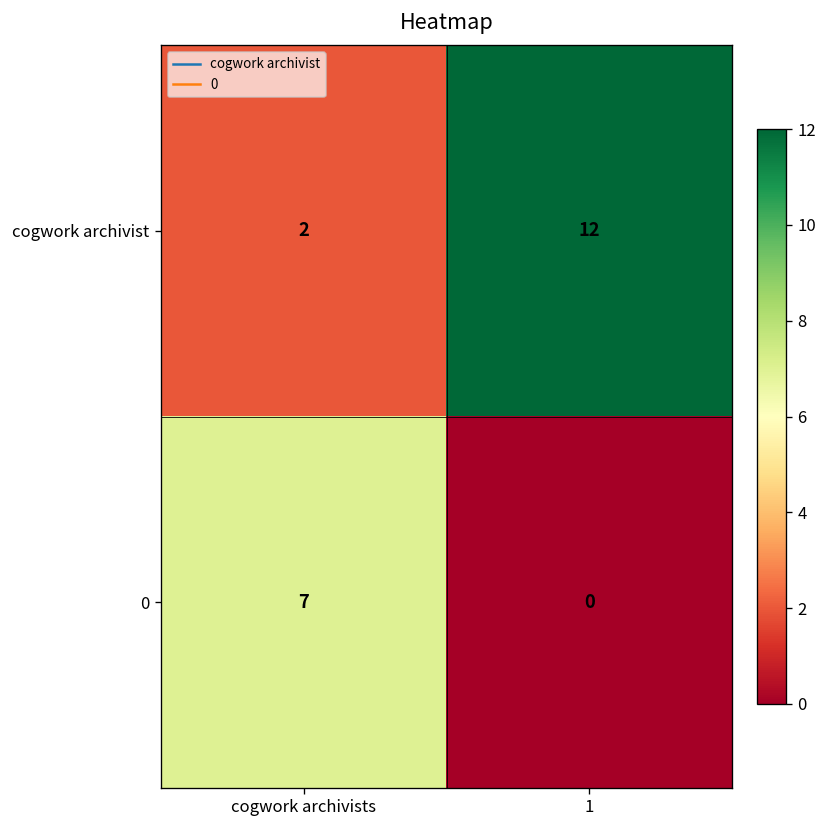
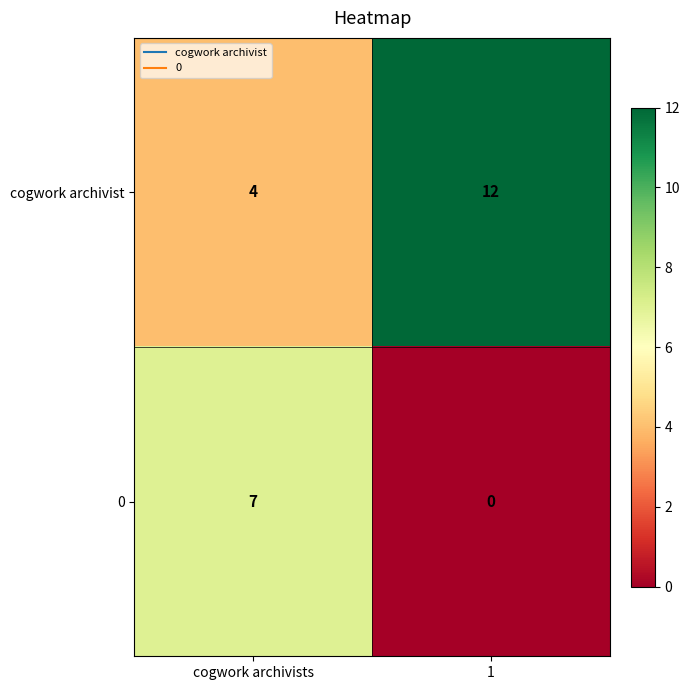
cogwork archivist, cogwork archivists: 2 -> 4
